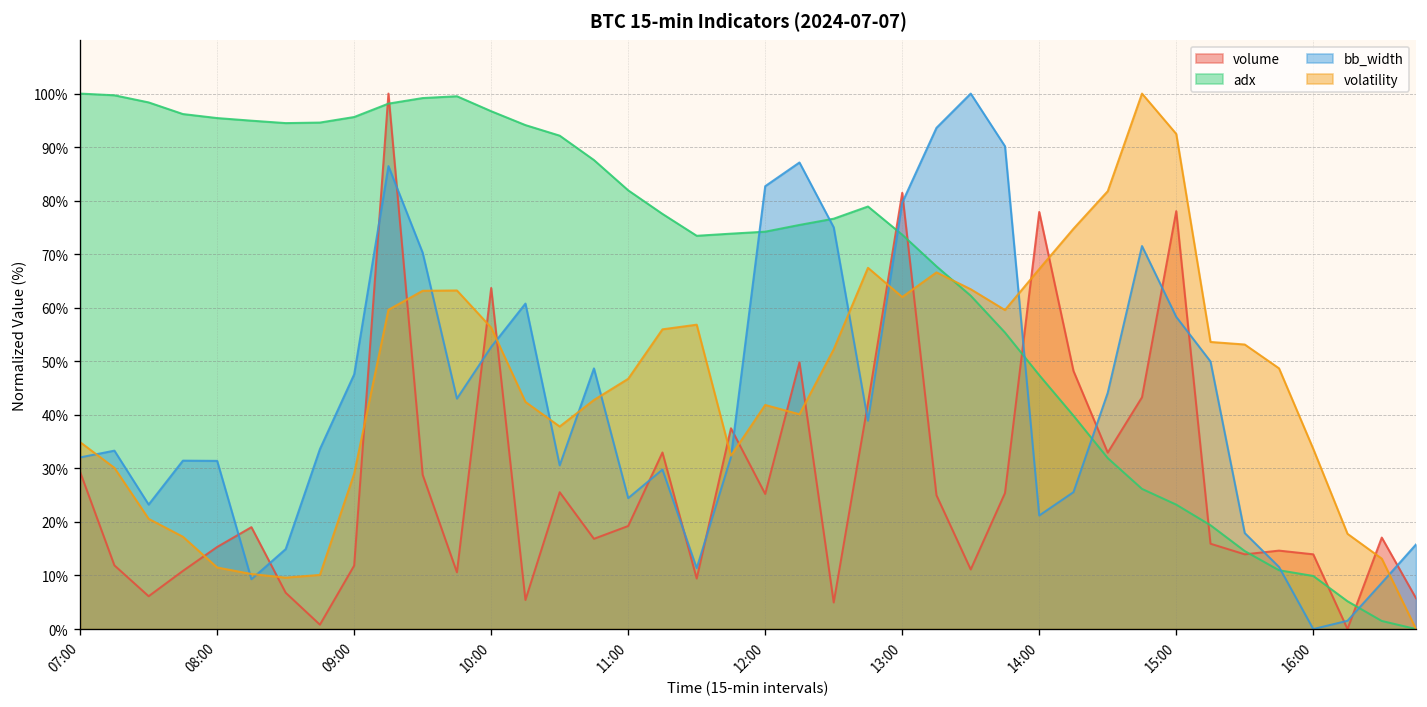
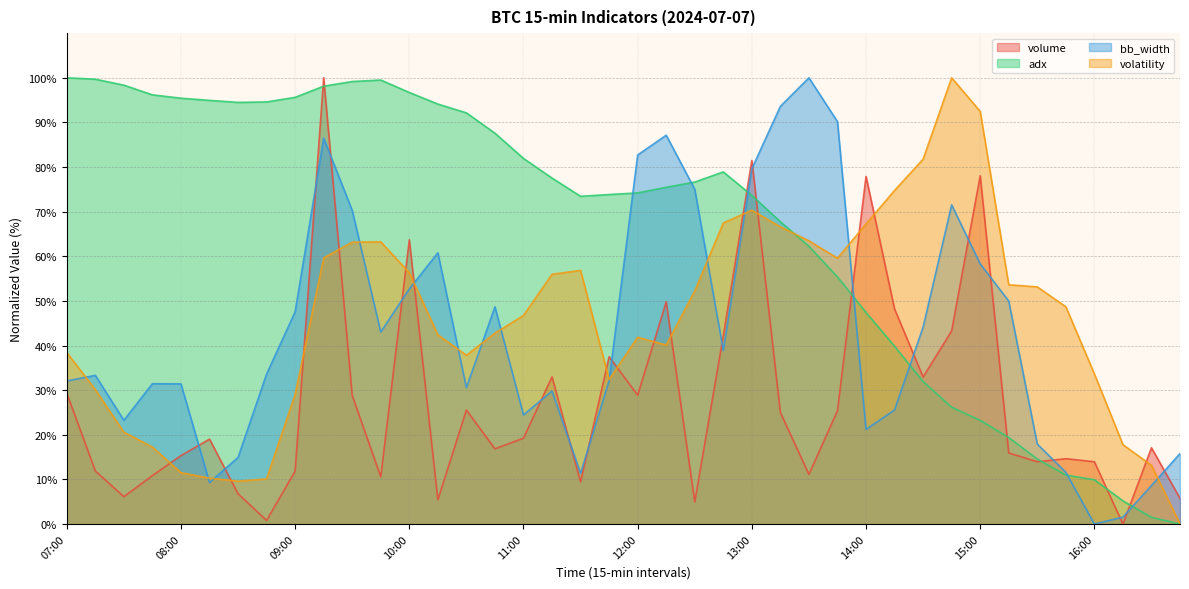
volatility, 07:00: 35% -> 38%
volume, 12:00: 25% -> 29%
volatility, 13:00: 62% -> 70%
